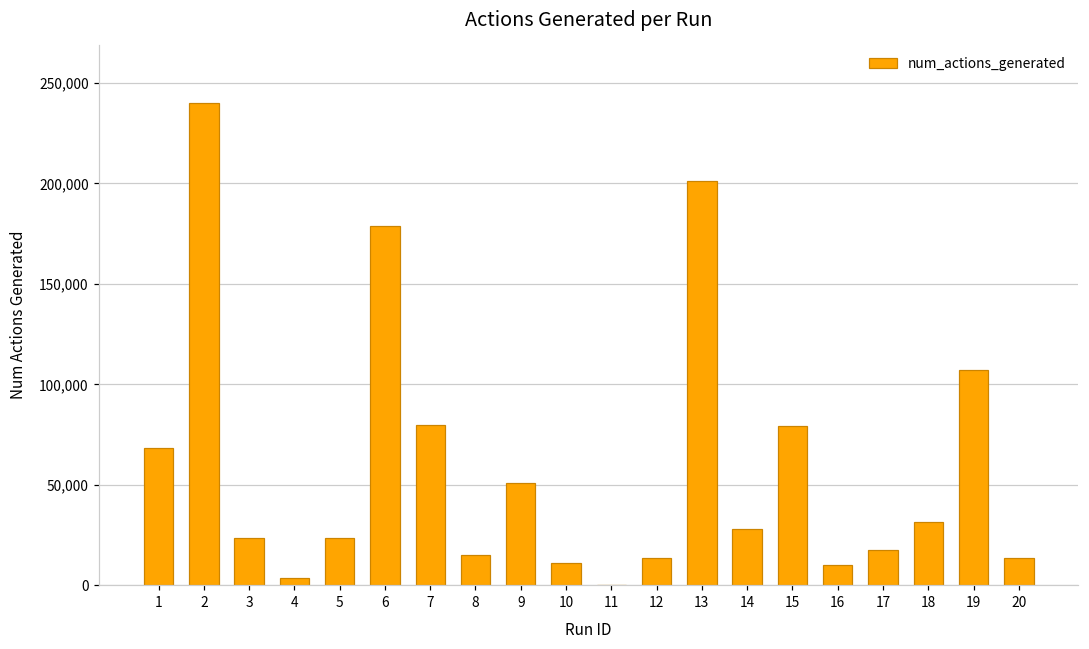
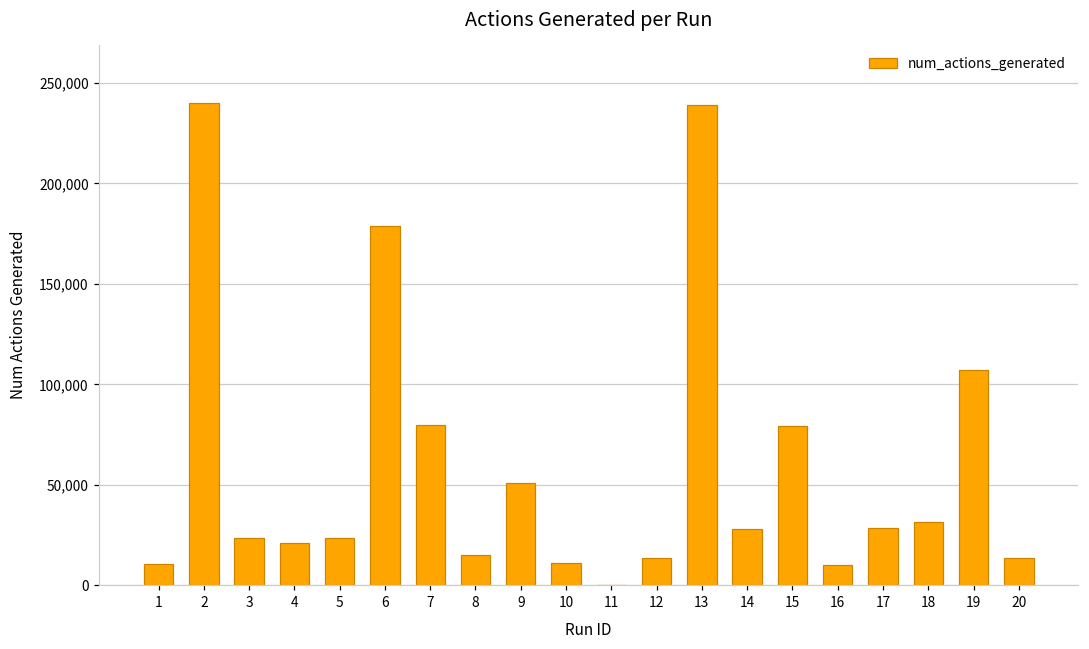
1: 68,000 -> 11,000
4: 4,000 -> 21,000
13: 201,000 -> 239,000
17: 17,000 -> 29,000
